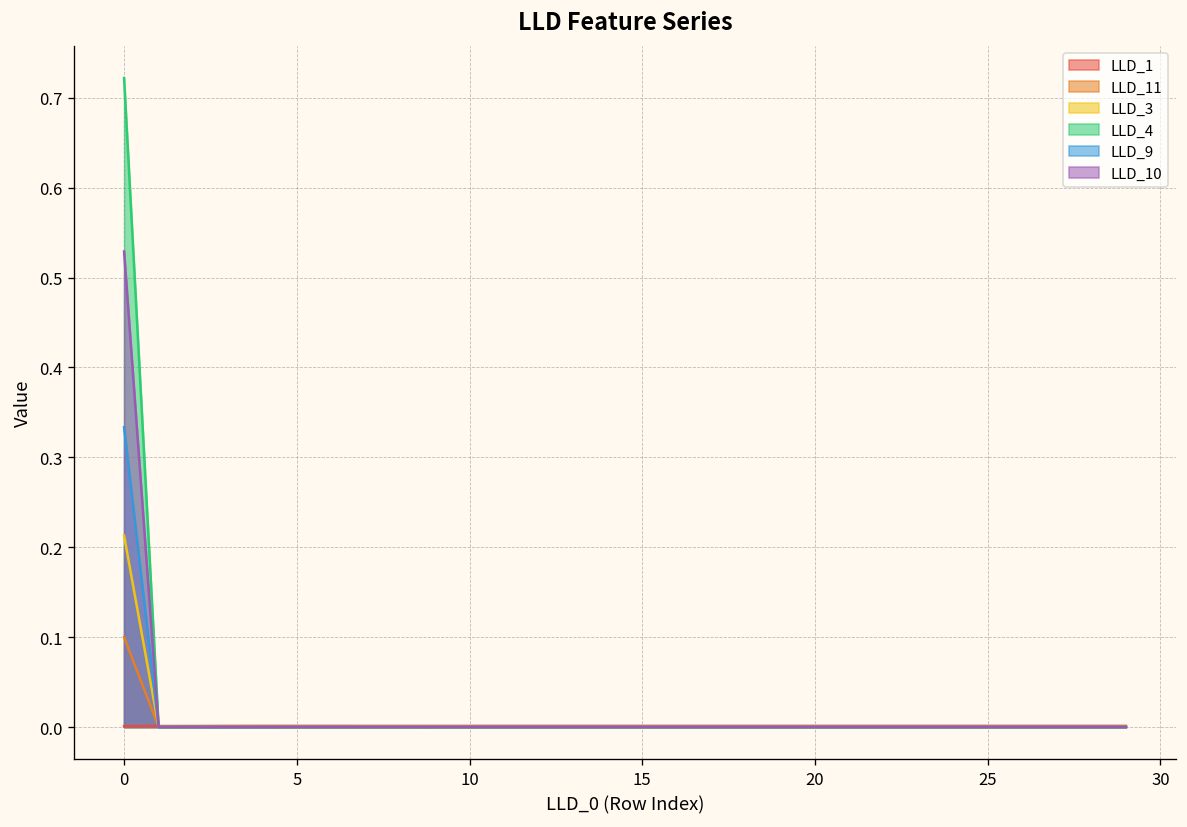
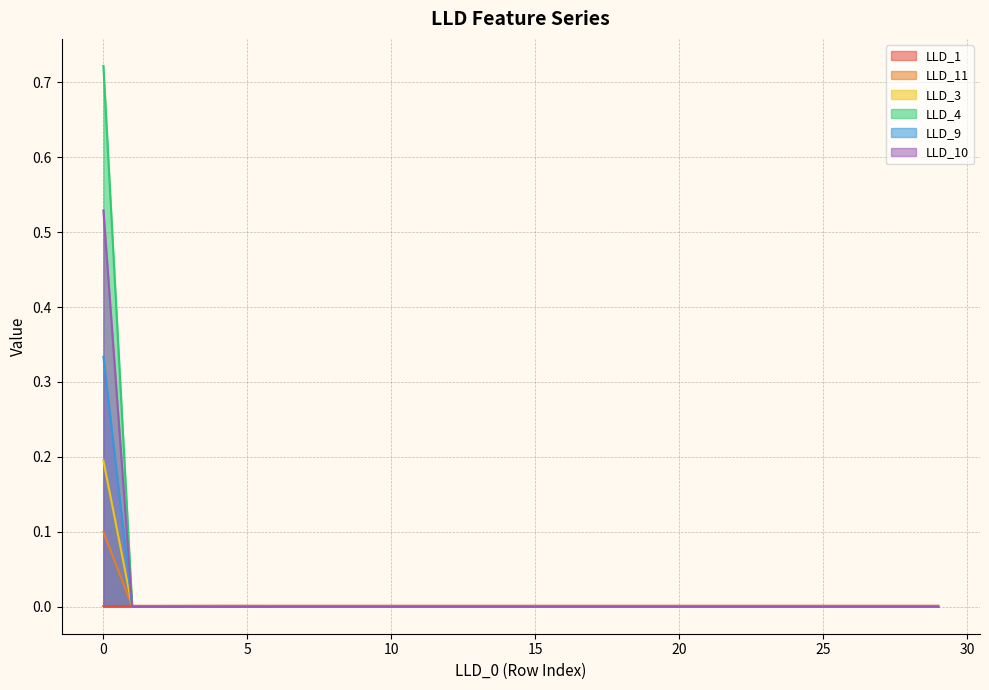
LLD_3, 0: 0.21 -> 0.20
